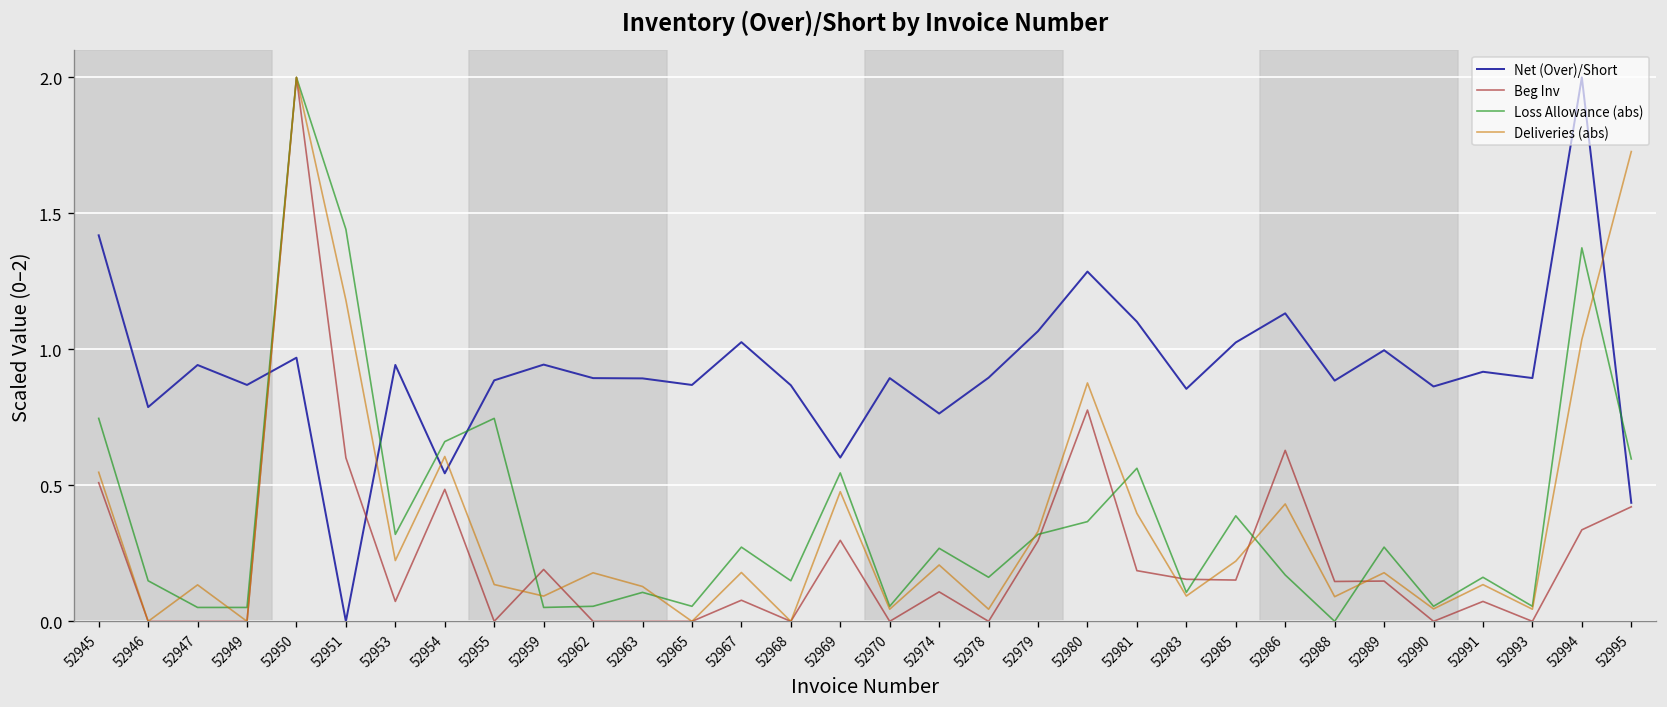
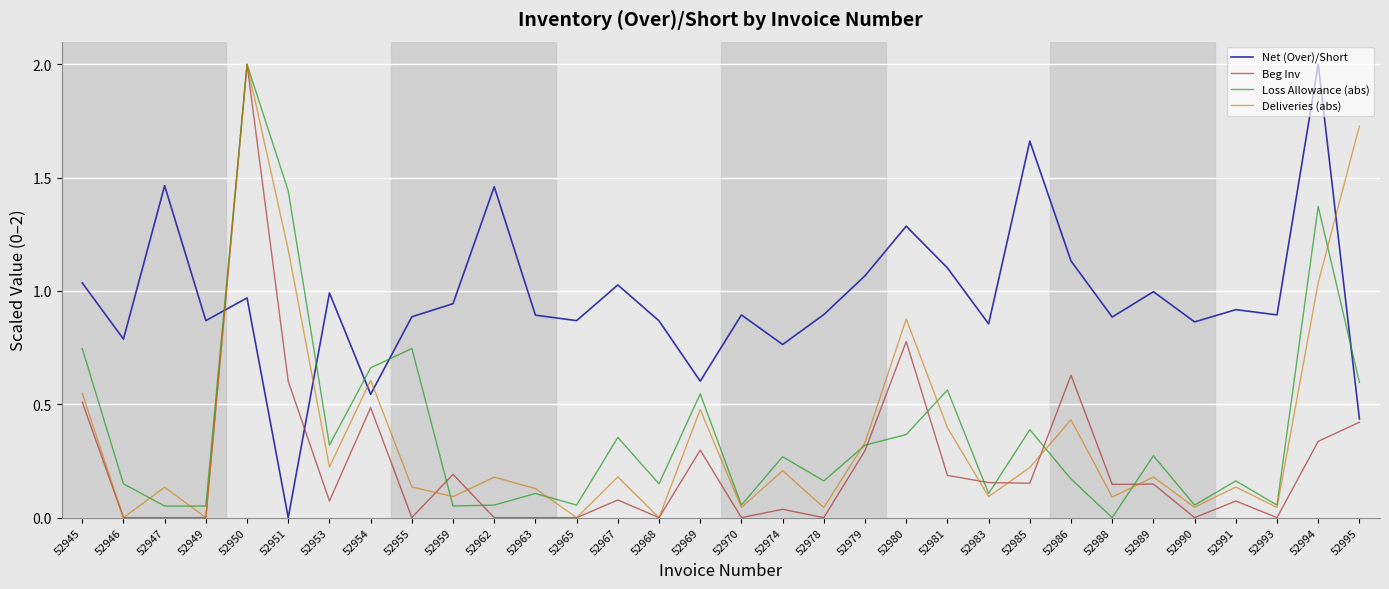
Net (Over)/Short, 52945: 1.42 -> 1.04
Net (Over)/Short, 52947: 0.94 -> 1.46
Net (Over)/Short, 52953: 0.94 -> 0.99
Net (Over)/Short, 52962: 0.89 -> 1.46
Loss Allowance (abs), 52967: 0.27 -> 0.35
Beg Inv, 52974: 0.11 -> 0.04
Net (Over)/Short, 52985: 1.03 -> 1.66
